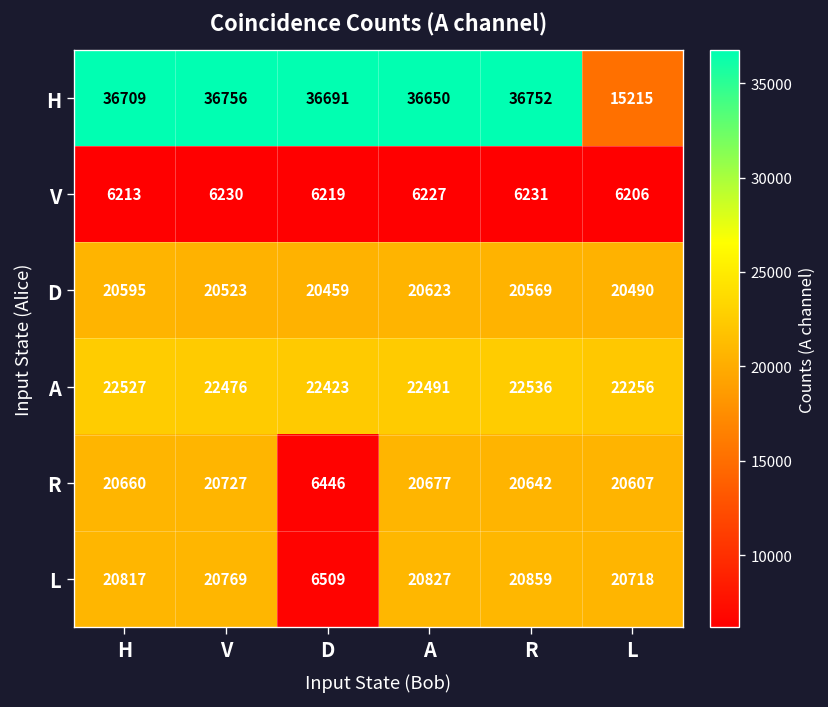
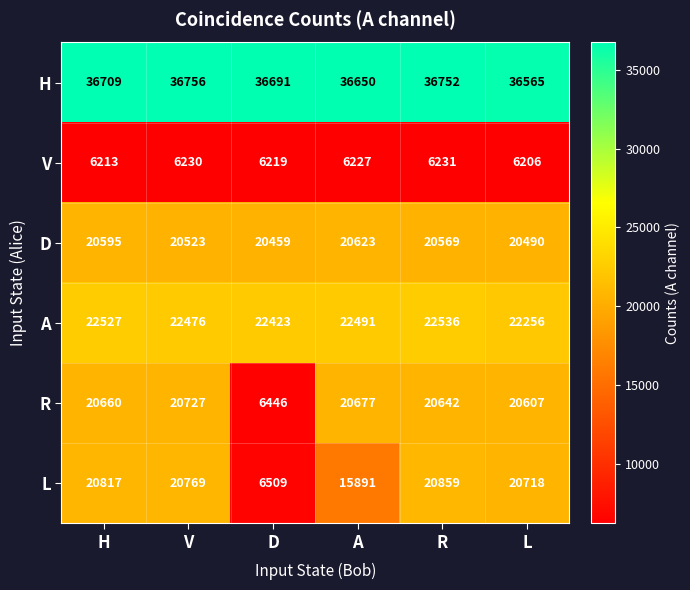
H, L: 15215 -> 36565
L, A: 20827 -> 15891
